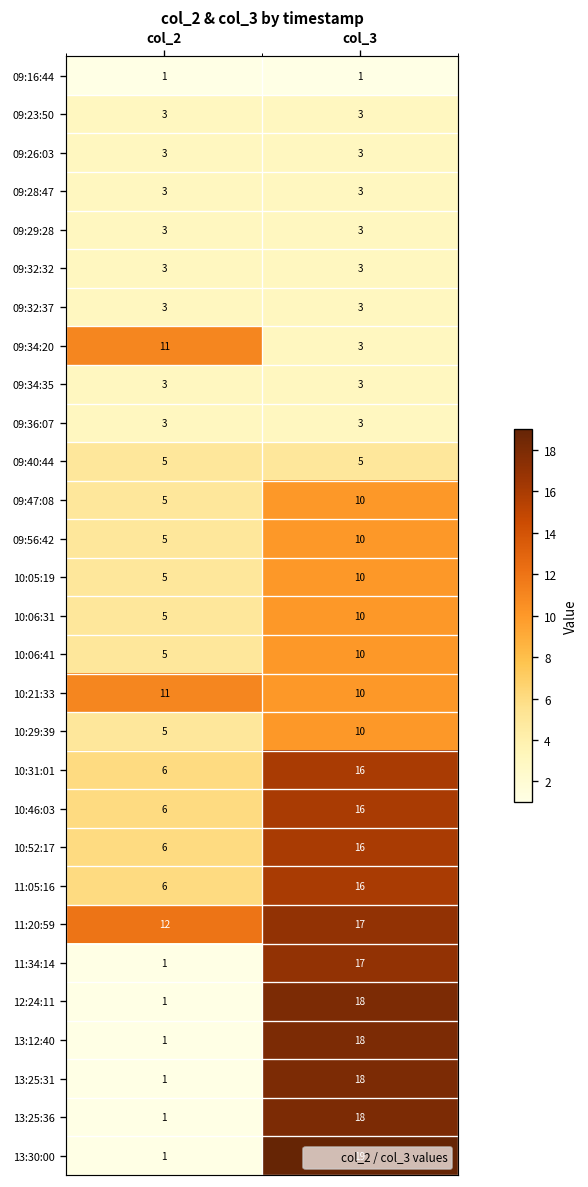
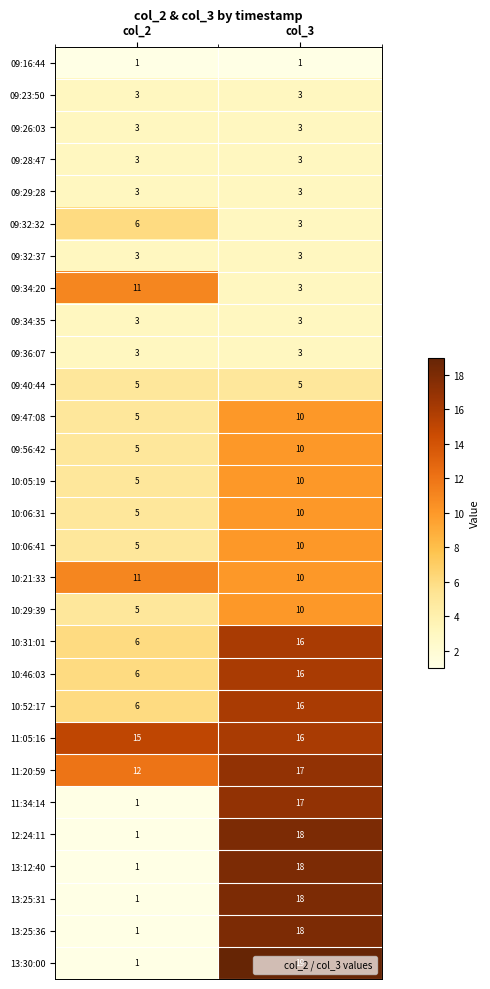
09:32:32, col_2: 3 -> 6
11:05:16, col_2: 6 -> 15
